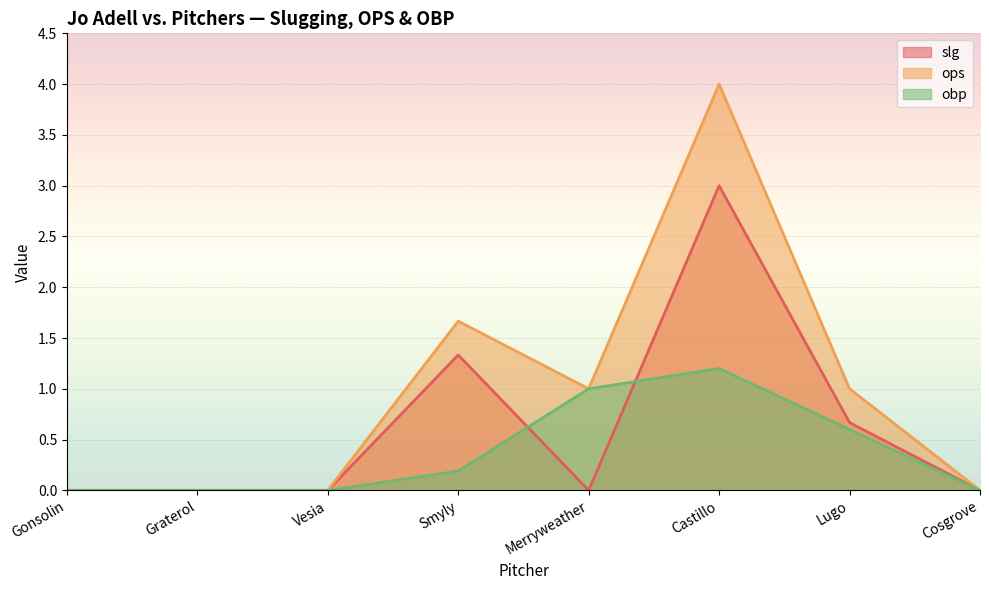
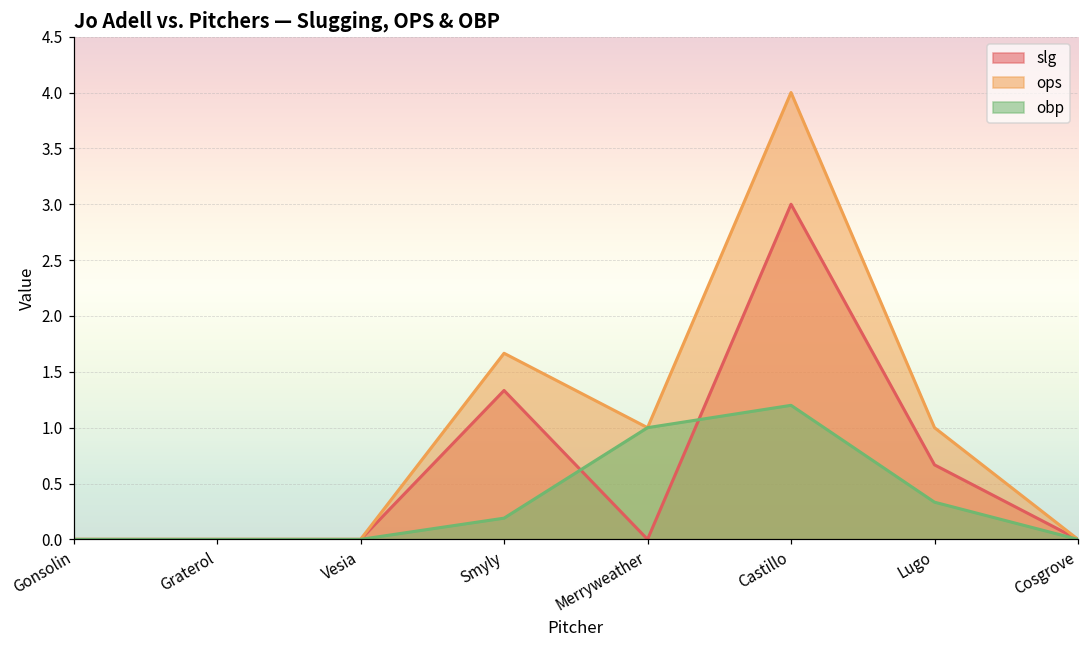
obp, Lugo: 0.60 -> 0.33
